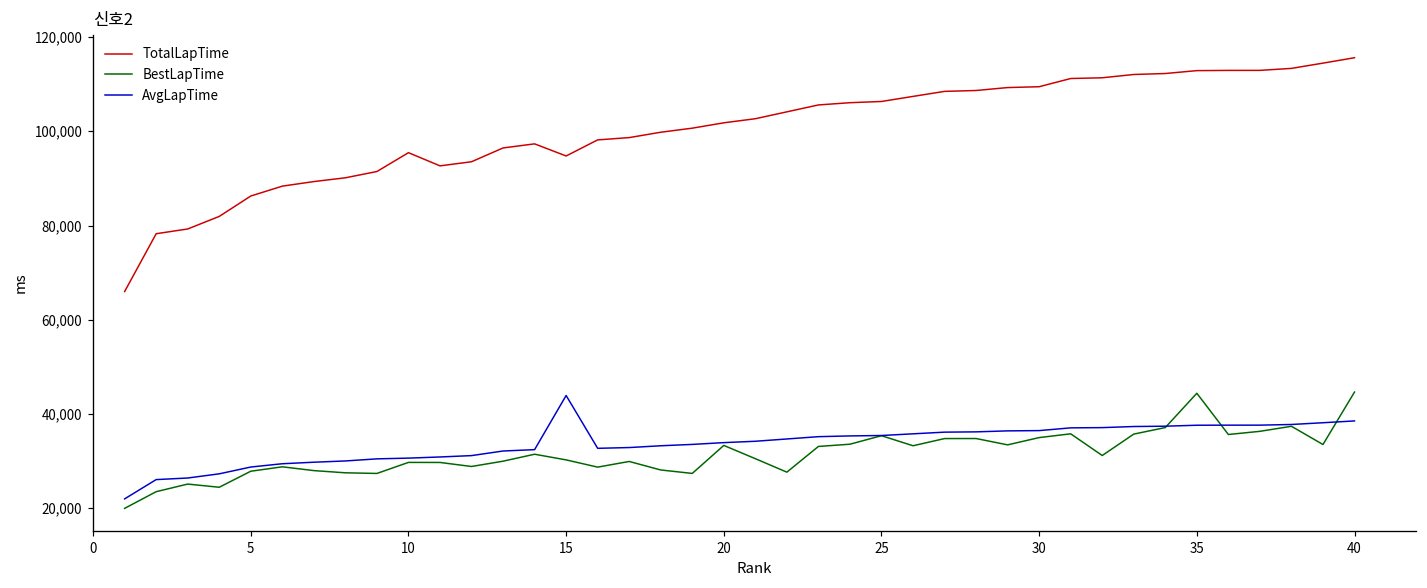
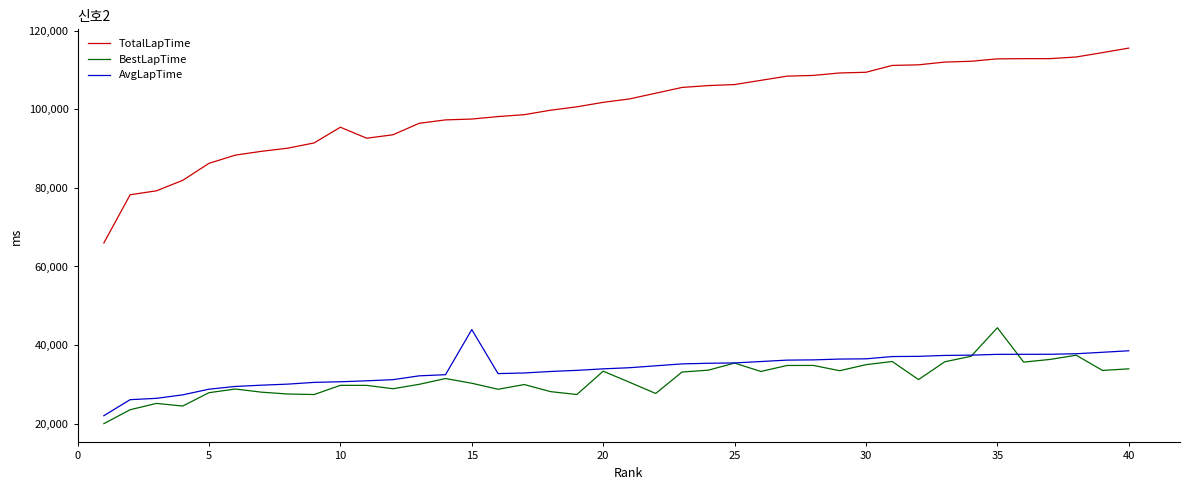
TotalLapTime, 15: 95,000 -> 98,000
BestLapTime, 40: 45,000 -> 34,000
